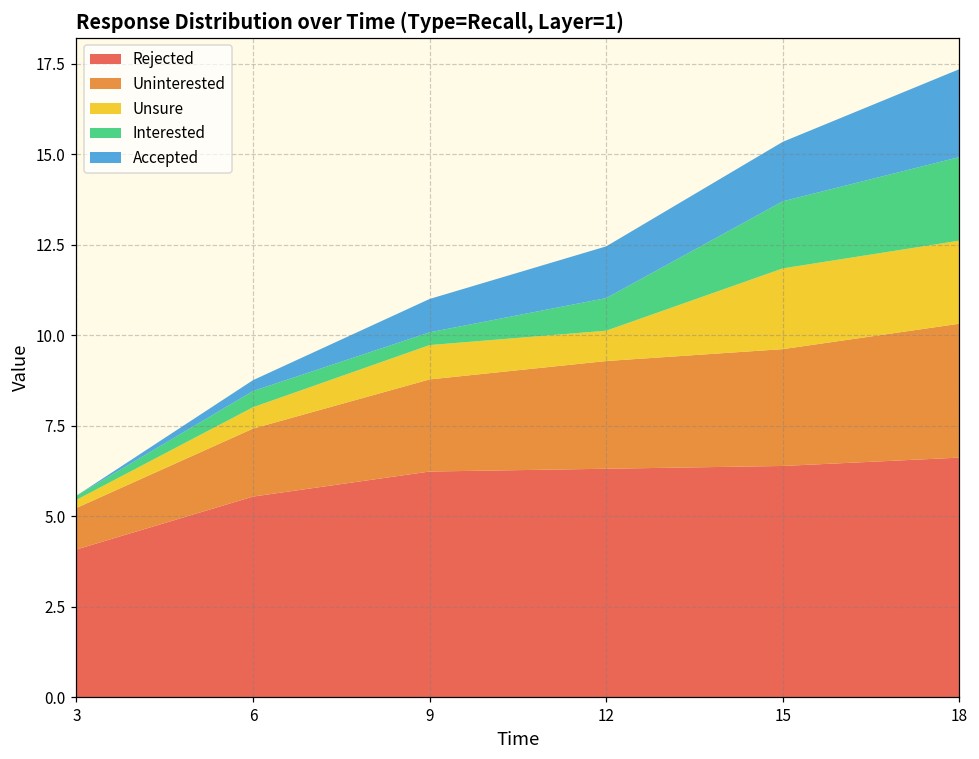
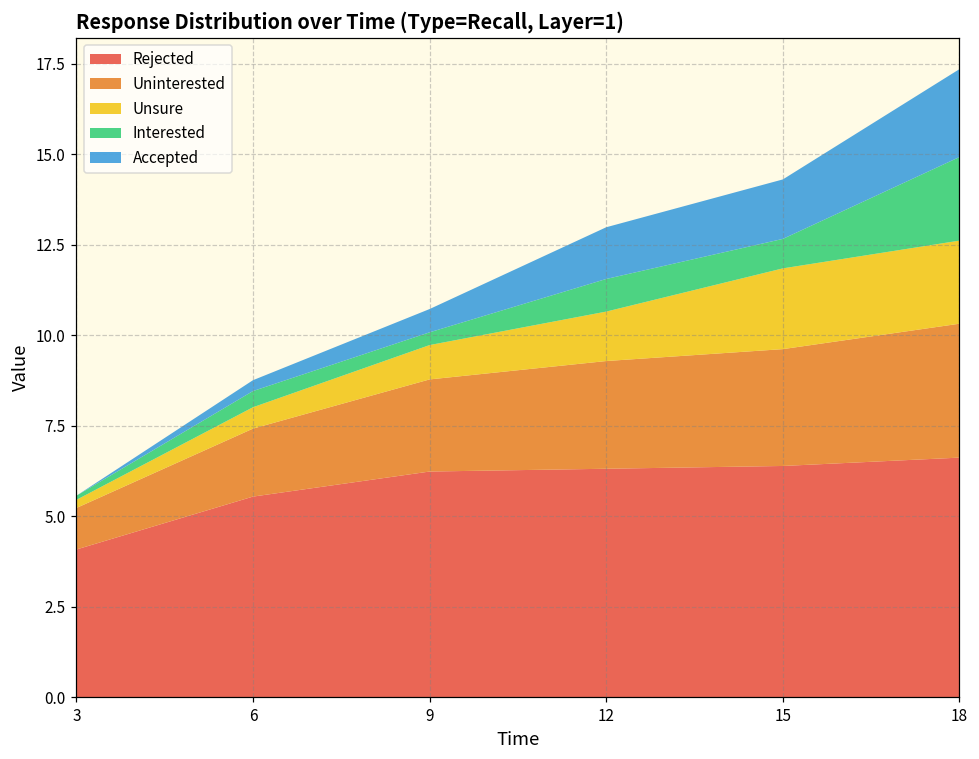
Accepted, 9: 0.9 -> 0.6
Unsure, 12: 0.8 -> 1.4
Interested, 15: 1.9 -> 0.8
